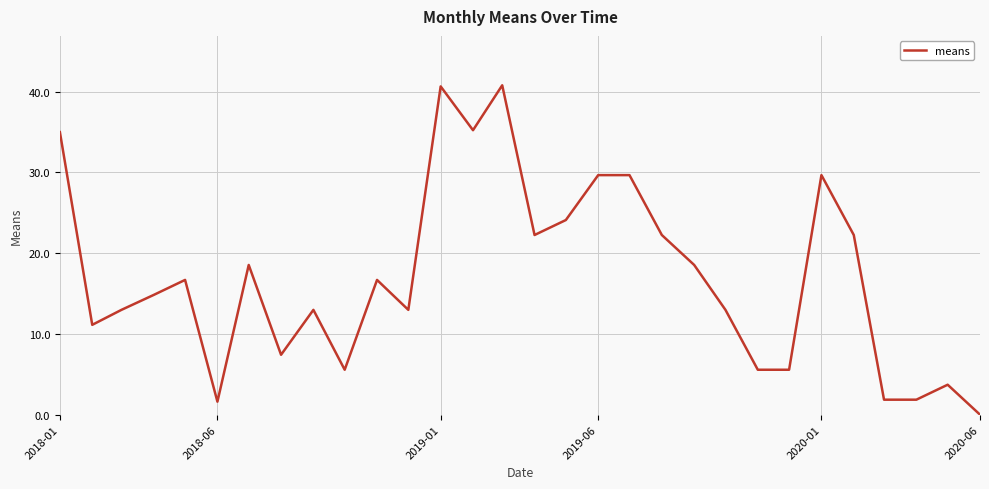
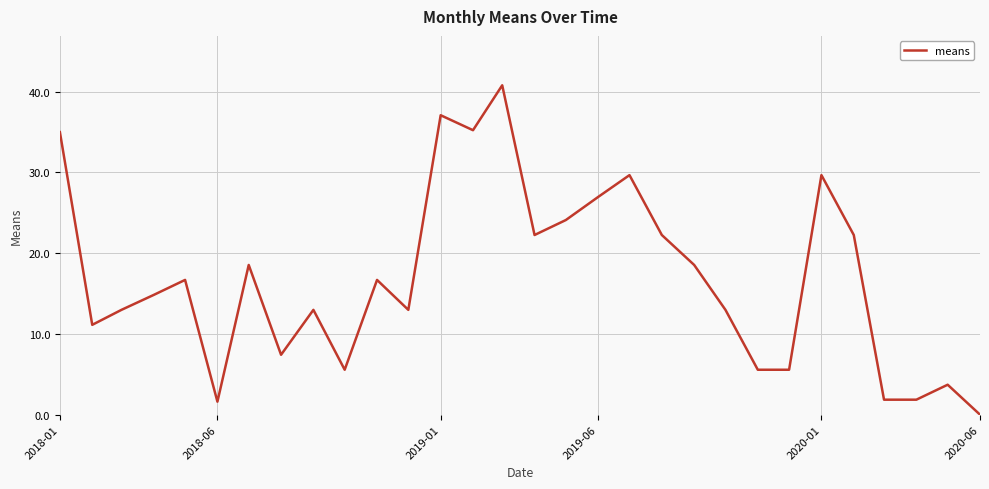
2019-01: 41 -> 37
2019-06: 30 -> 27
